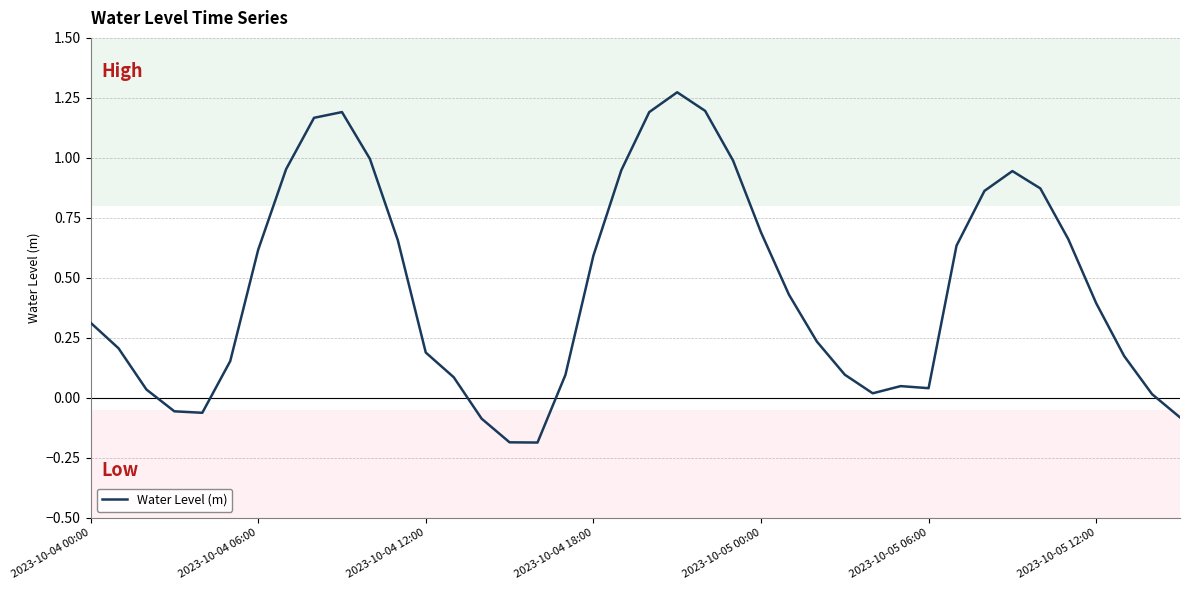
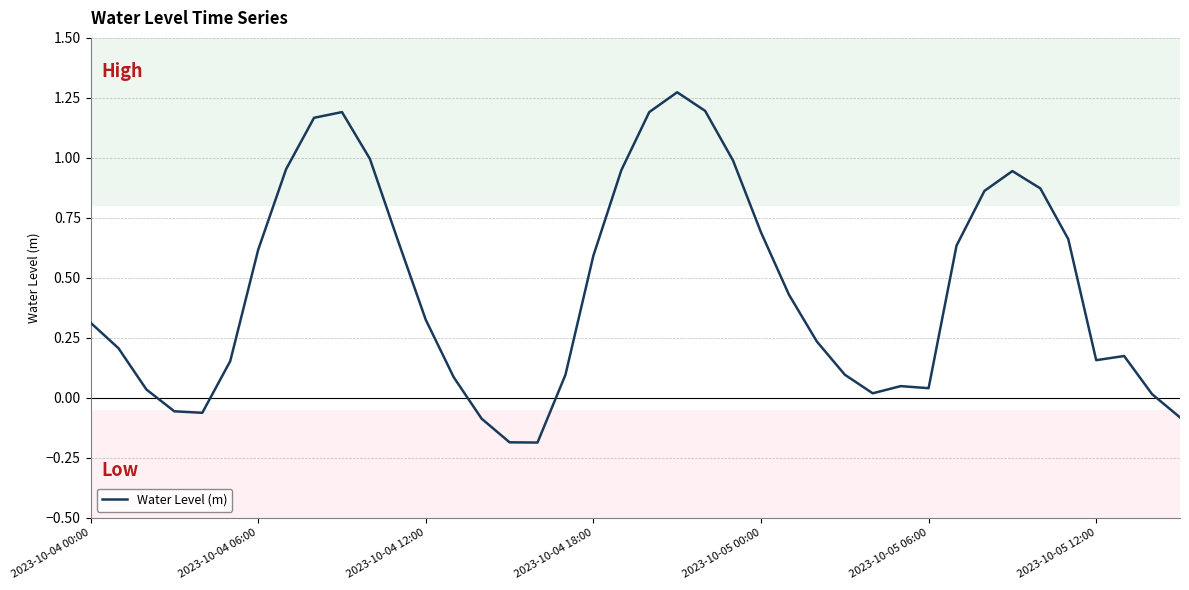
2023-10-04 12:00: 0.19 -> 0.33
2023-10-05 12:00: 0.39 -> 0.16
